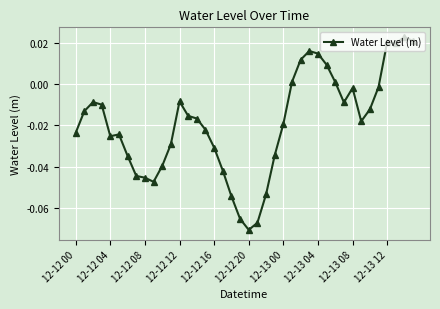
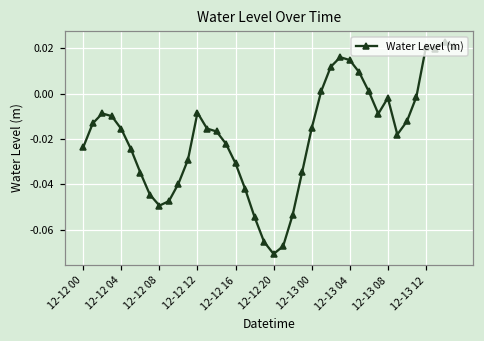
12-12 04: -0.025 -> -0.016
12-12 08: -0.045 -> -0.049
12-13 00: -0.019 -> -0.015
